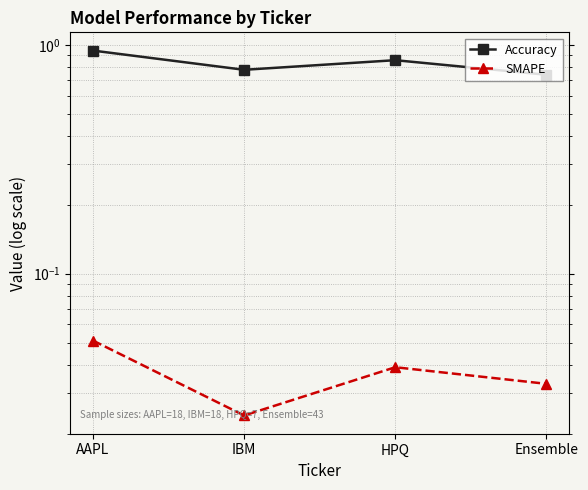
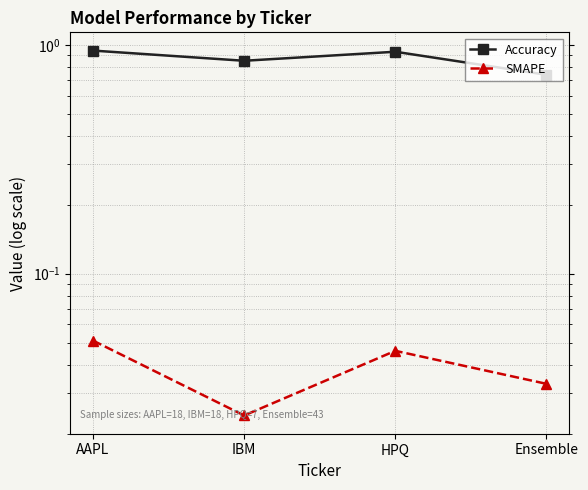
Accuracy, IBM: 0.78 -> 0.85
Accuracy, HPQ: 0.86 -> 0.93
SMAPE, HPQ: 0.039 -> 0.046
